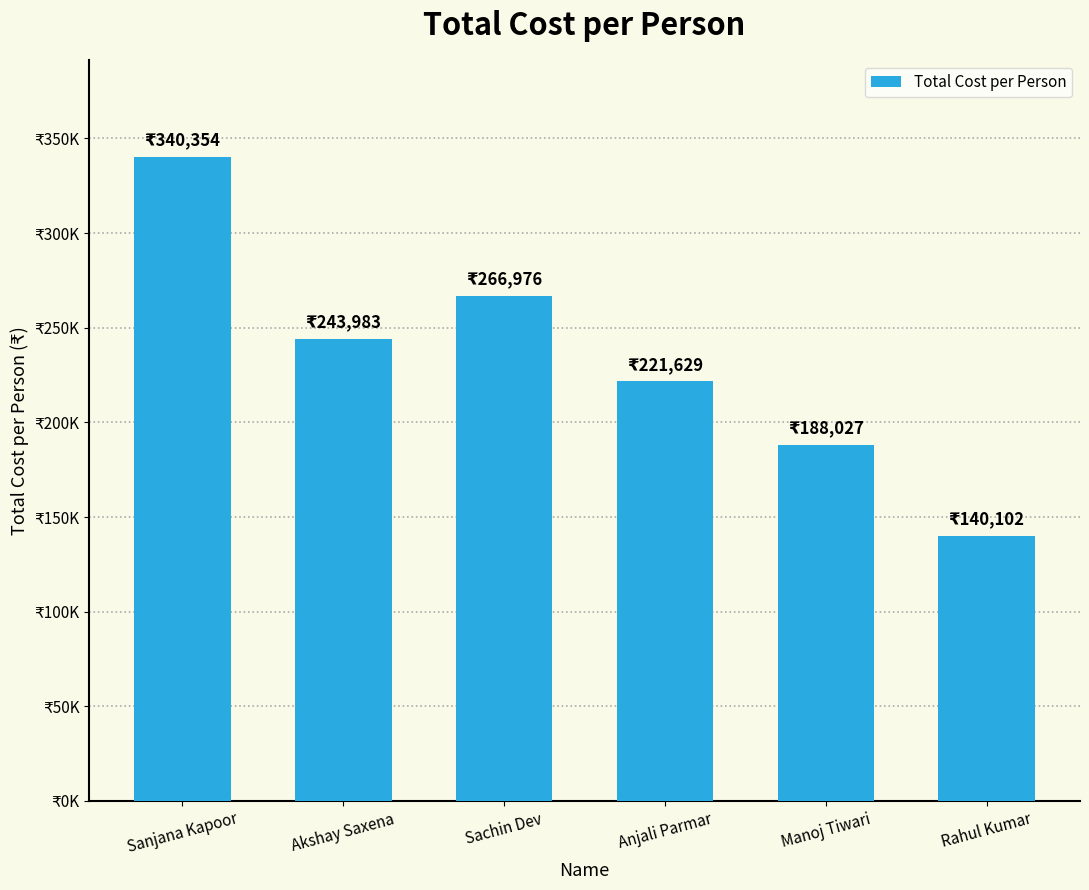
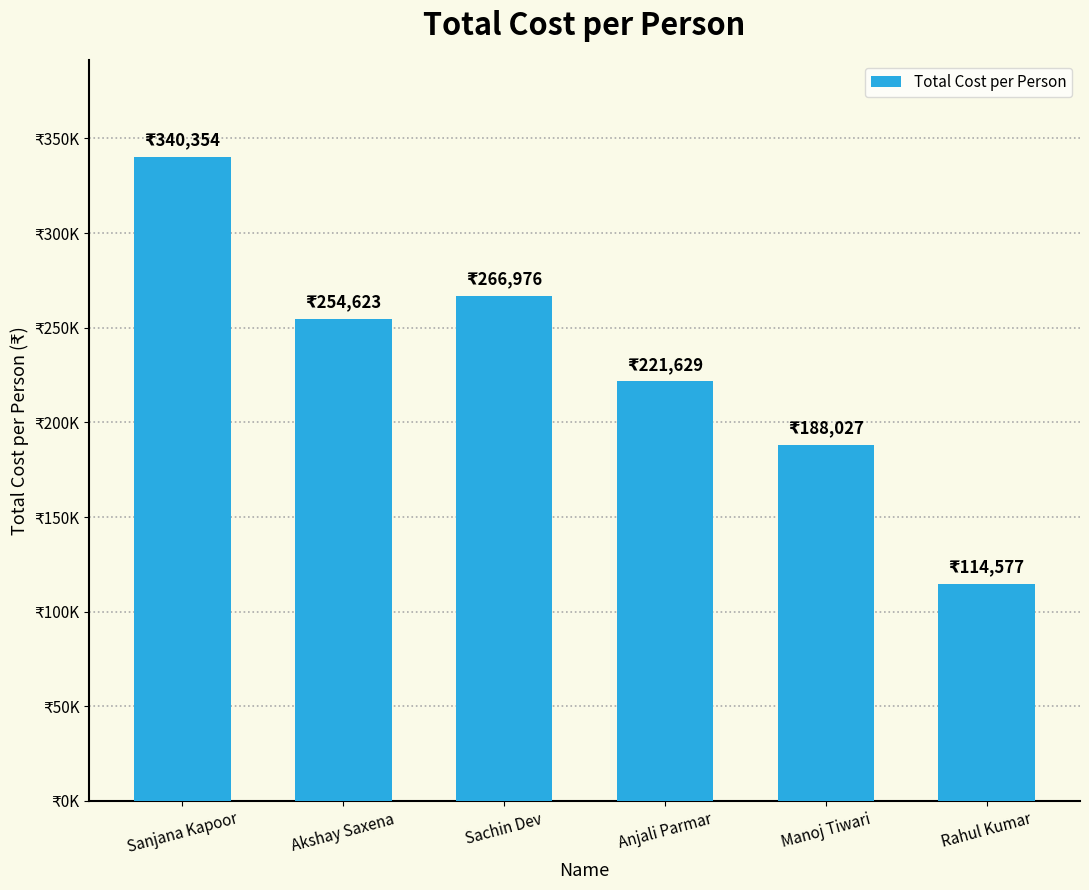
Akshay Saxena: 243,983 -> 254,623
Rahul Kumar: 140,102 -> 114,577
